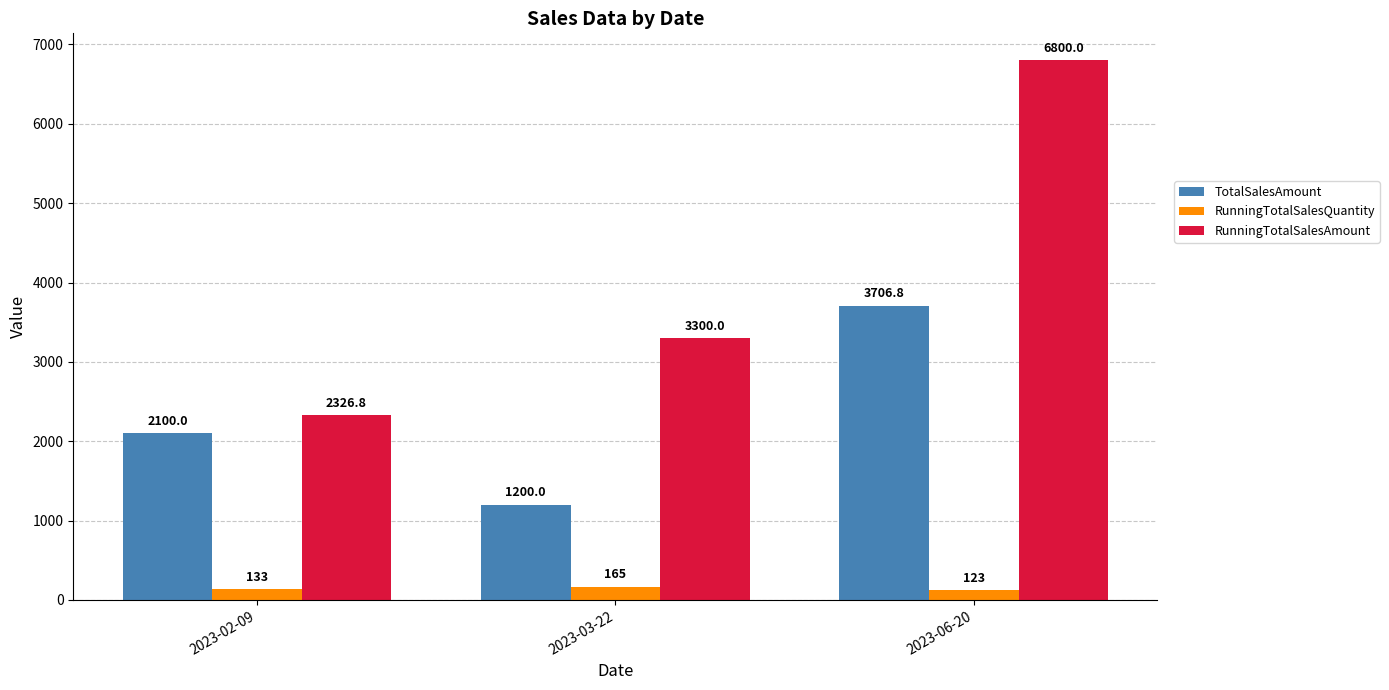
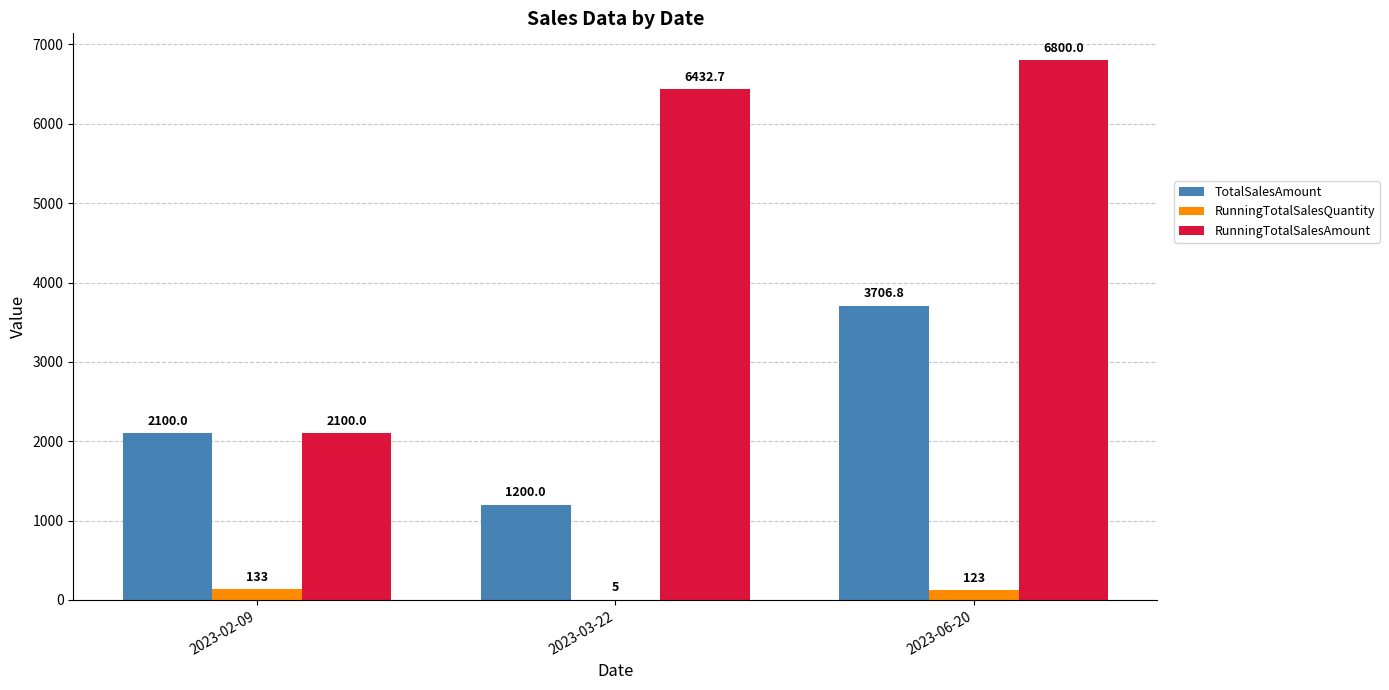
RunningTotalSalesAmount, 2023-02-09: 2326.8 -> 2100.0
RunningTotalSalesQuantity, 2023-03-22: 165 -> 5
RunningTotalSalesAmount, 2023-03-22: 3300.0 -> 6432.7
